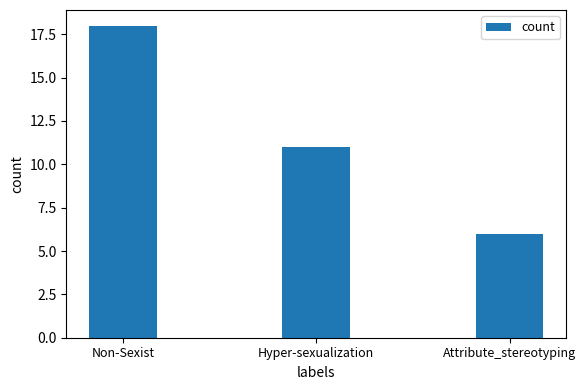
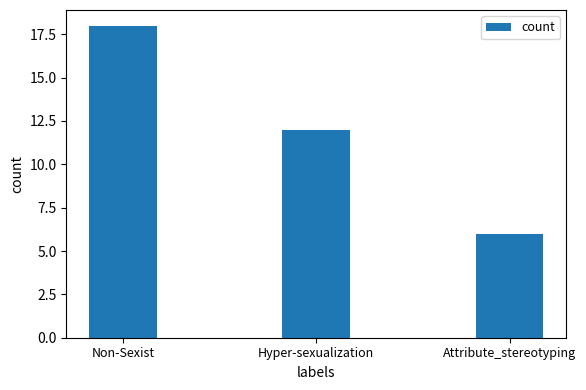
Hyper-sexualization: 11 -> 12
